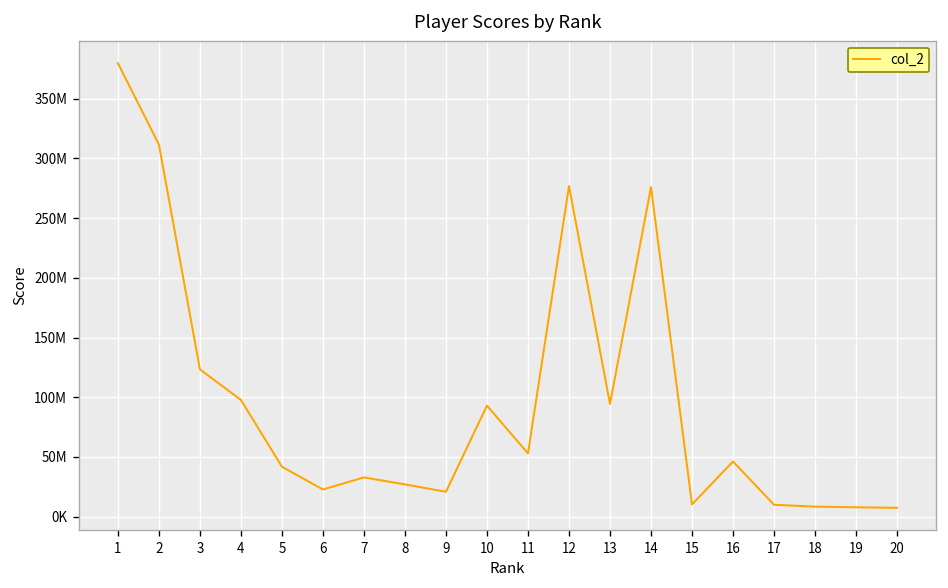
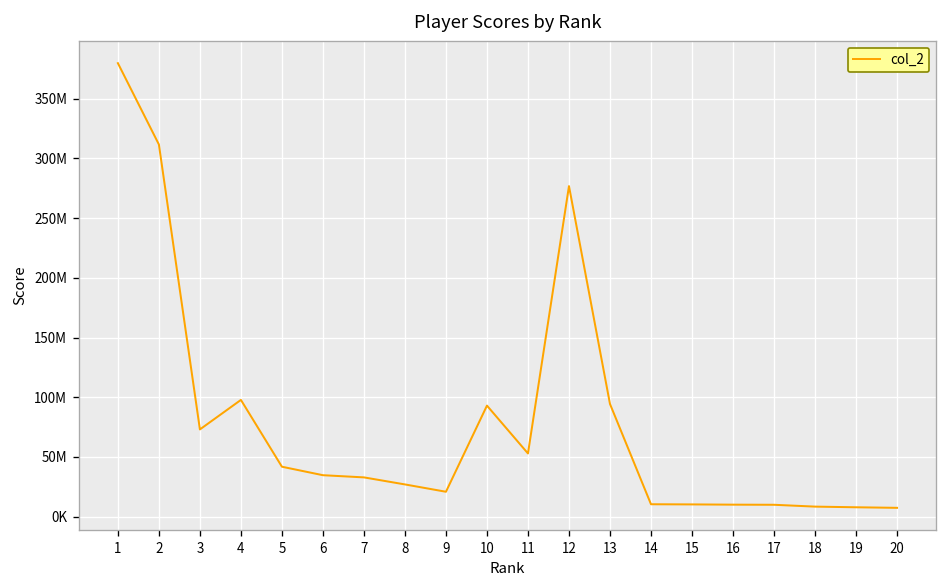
3: 120000000 -> 70000000
6: 20000000 -> 30000000
14: 280000000 -> 10000000
16: 50000000 -> 10000000
